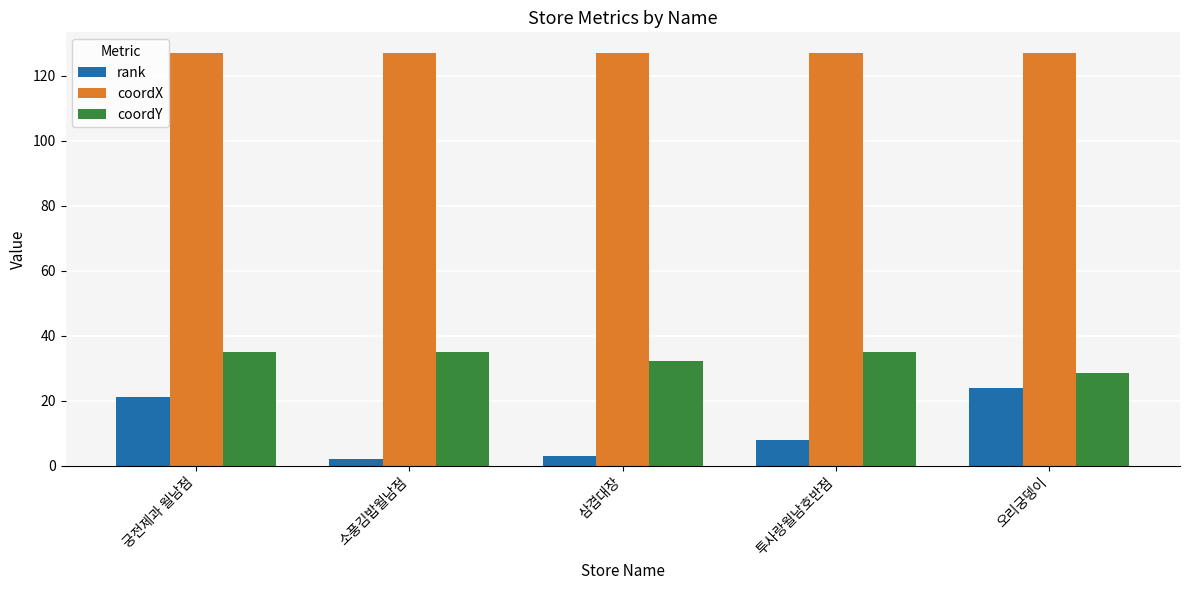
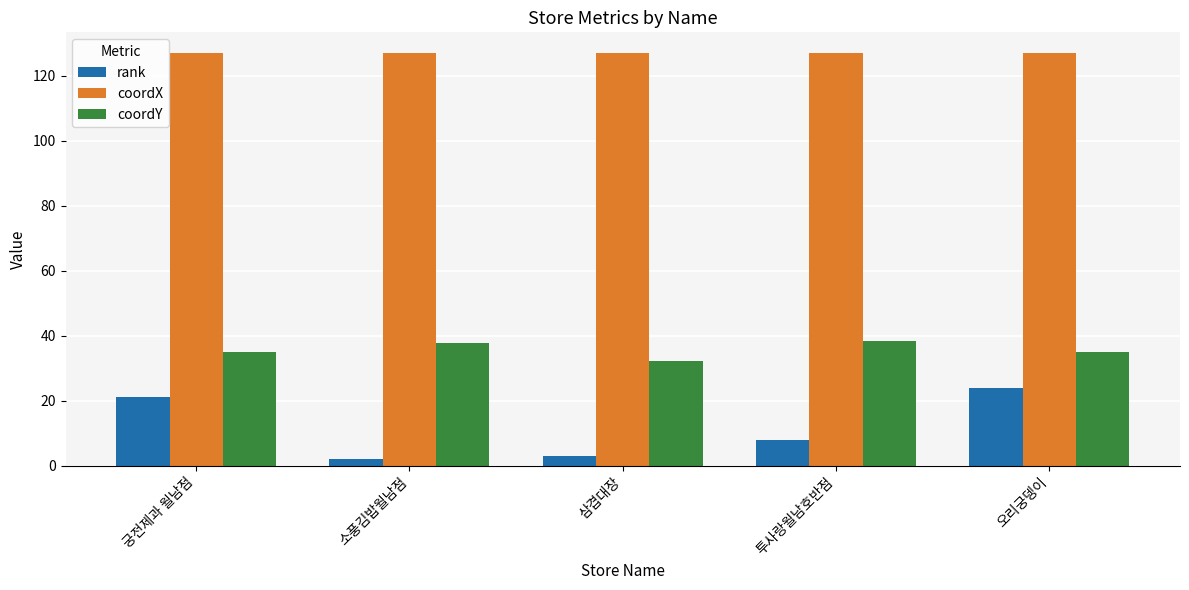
coordY, 소풍김밥월남점: 35 -> 38
coordY, 투사랑월남호반점: 35 -> 38
coordY, 오리궁뎅이: 28 -> 35
